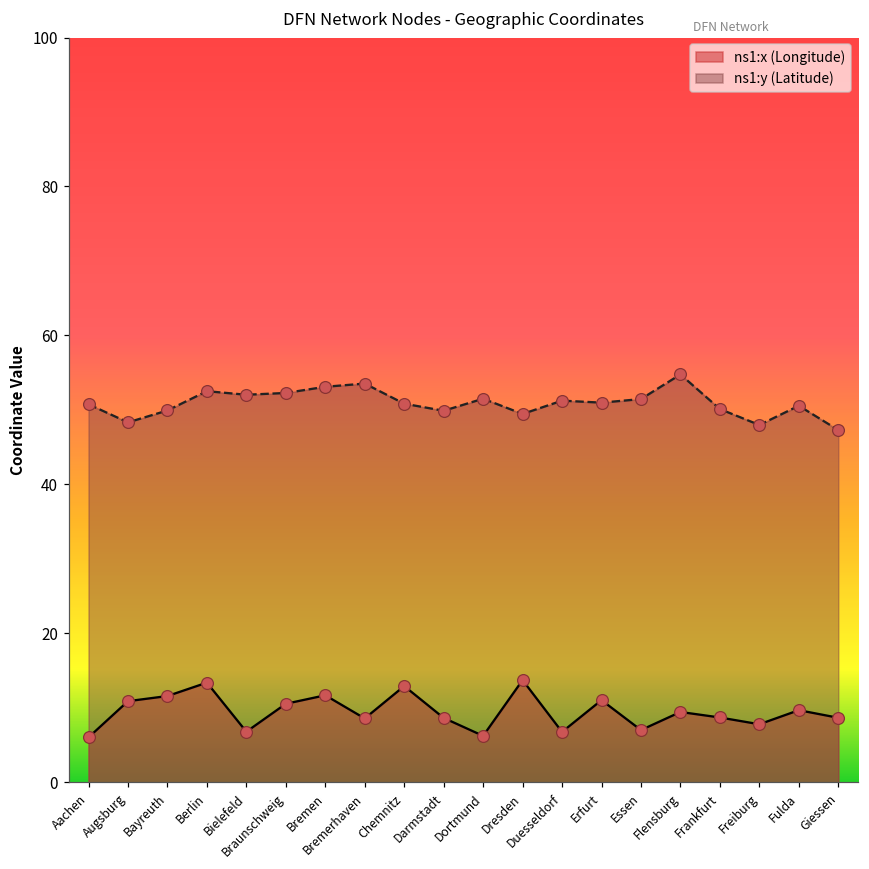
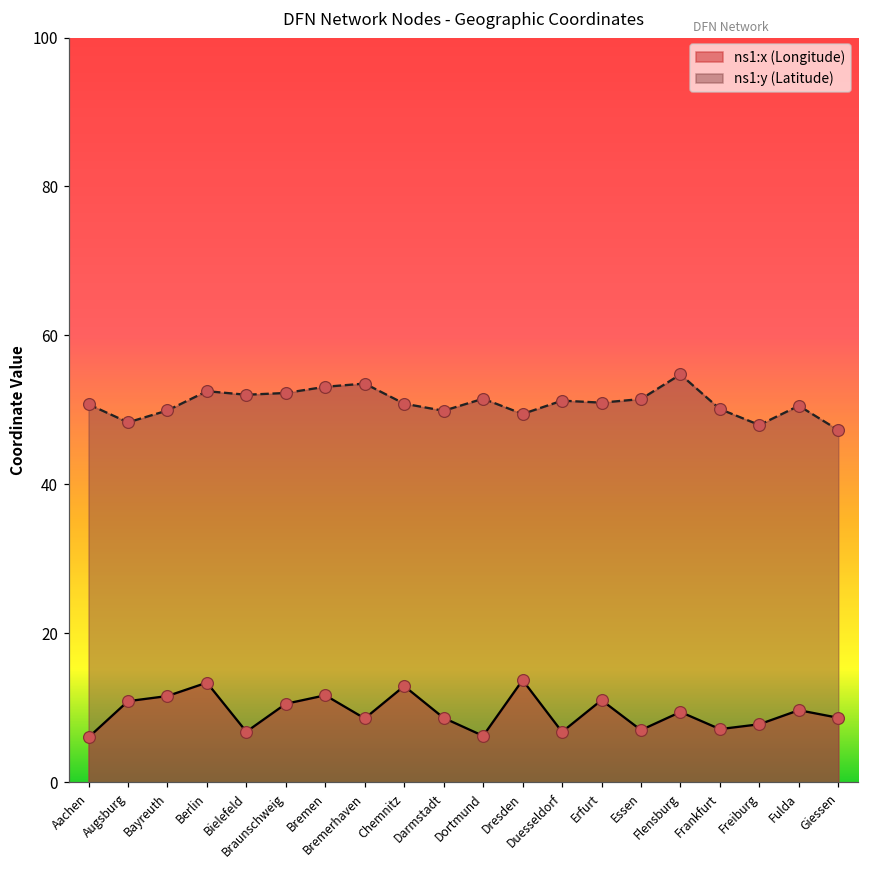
ns1:x (Longitude), Frankfurt: 9 -> 7
